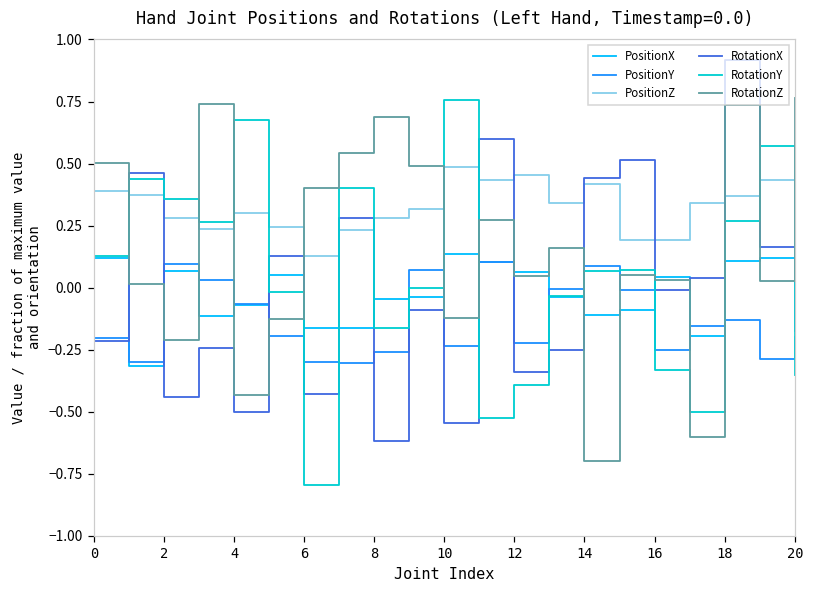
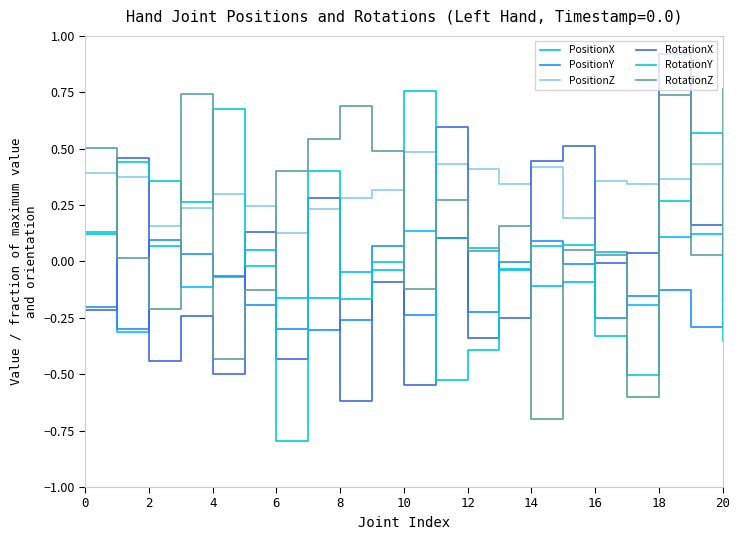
PositionZ, 2: 0.28 -> 0.16
PositionZ, 12: 0.46 -> 0.41
PositionZ, 16: 0.19 -> 0.35
